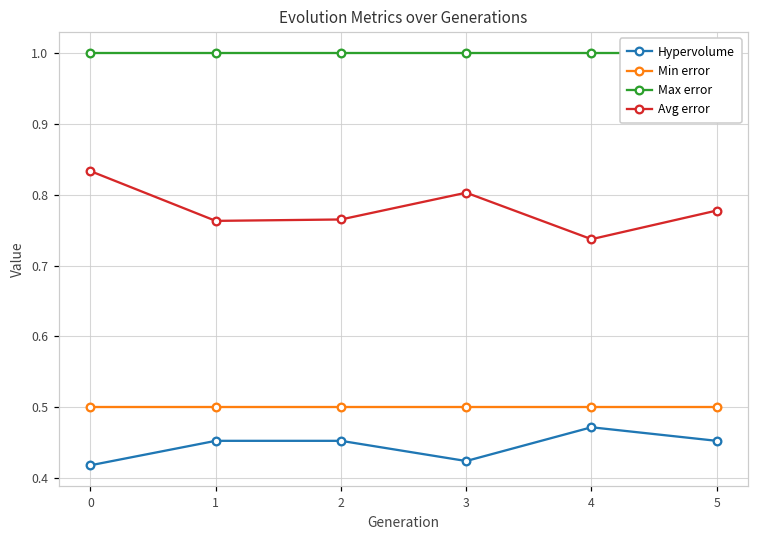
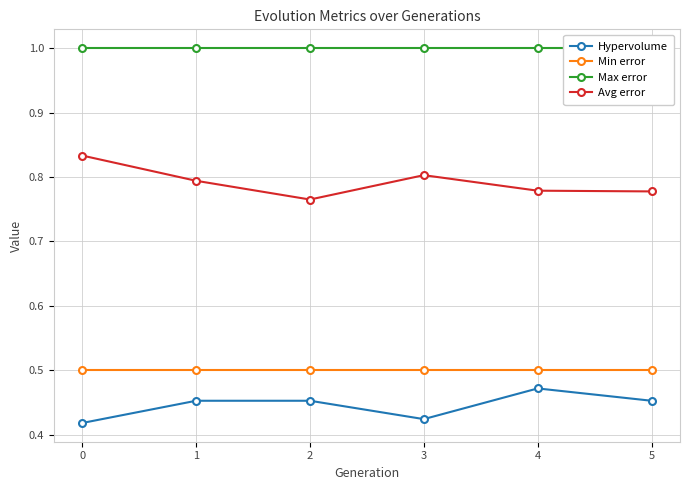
Avg error, 1: 0.76 -> 0.79
Avg error, 4: 0.74 -> 0.78
